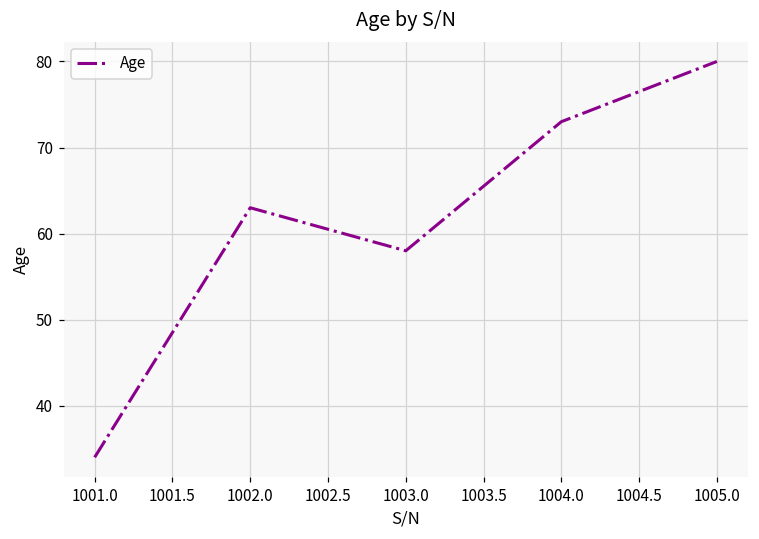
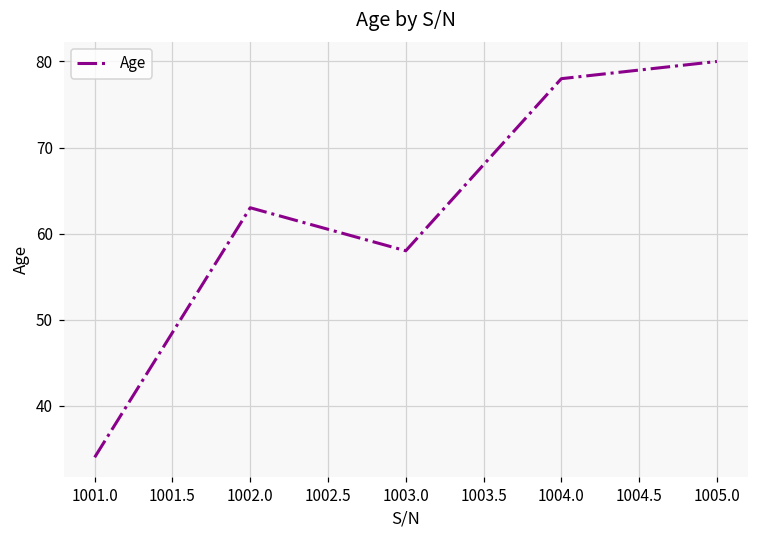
1004.0: 73 -> 78
